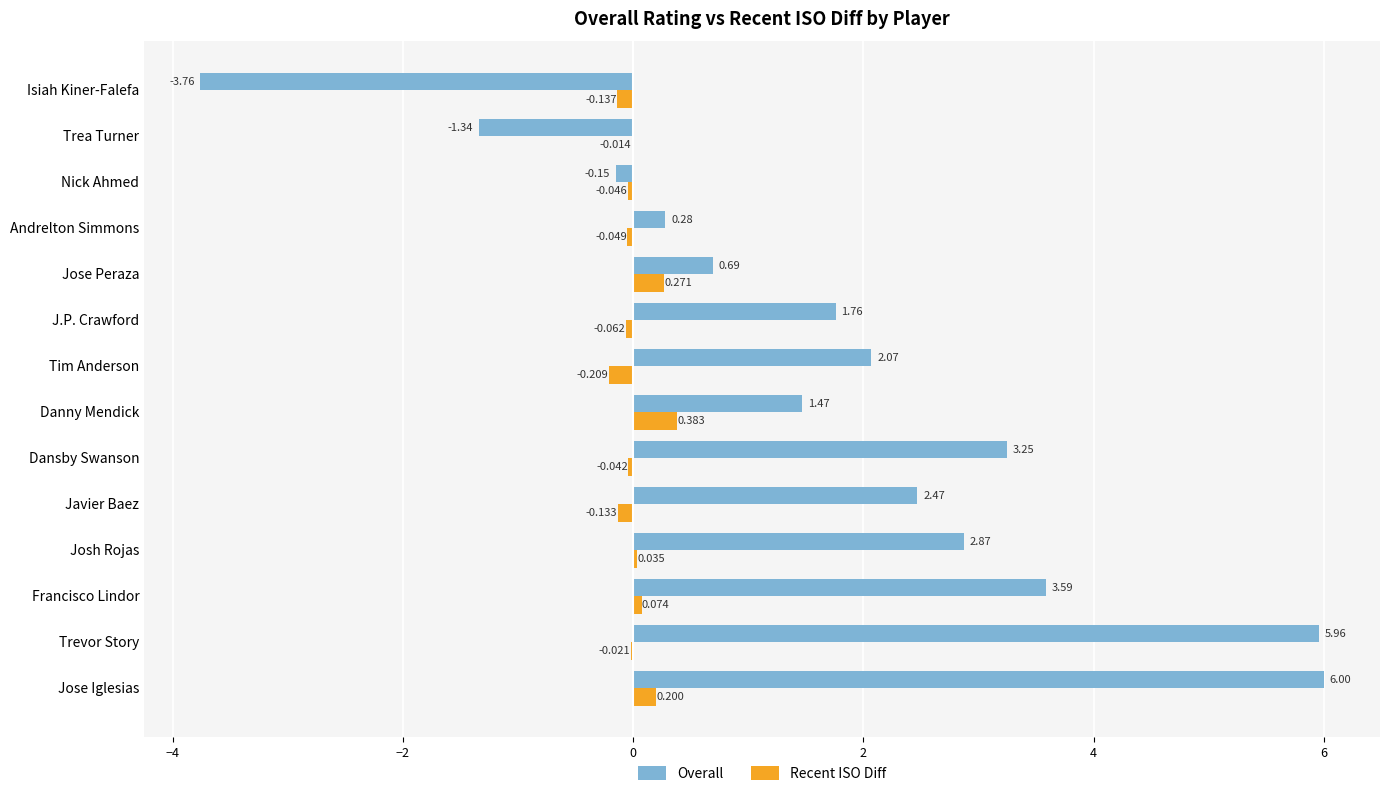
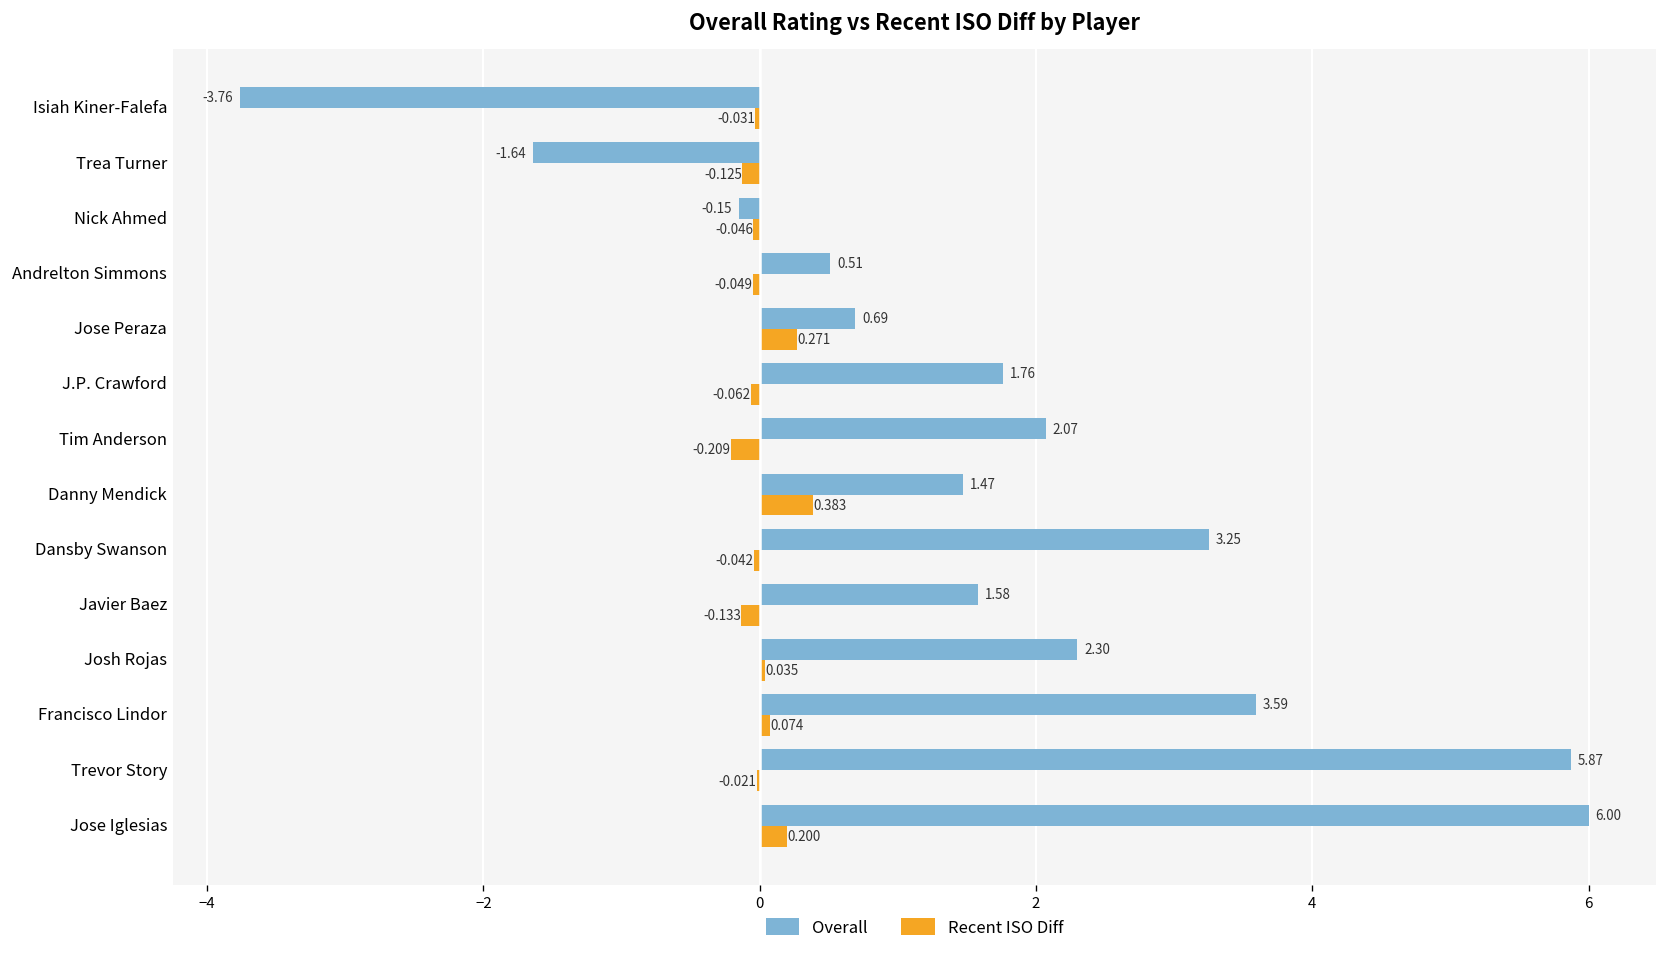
Recent ISO Diff, Isiah Kiner-Falefa: -0.137 -> -0.031
Overall, Trea Turner: -1.34 -> -1.64
Recent ISO Diff, Trea Turner: -0.014 -> -0.125
Overall, Andrelton Simmons: 0.28 -> 0.51
Overall, Javier Baez: 2.47 -> 1.58
Overall, Josh Rojas: 2.87 -> 2.30
Overall, Trevor Story: 5.96 -> 5.87
